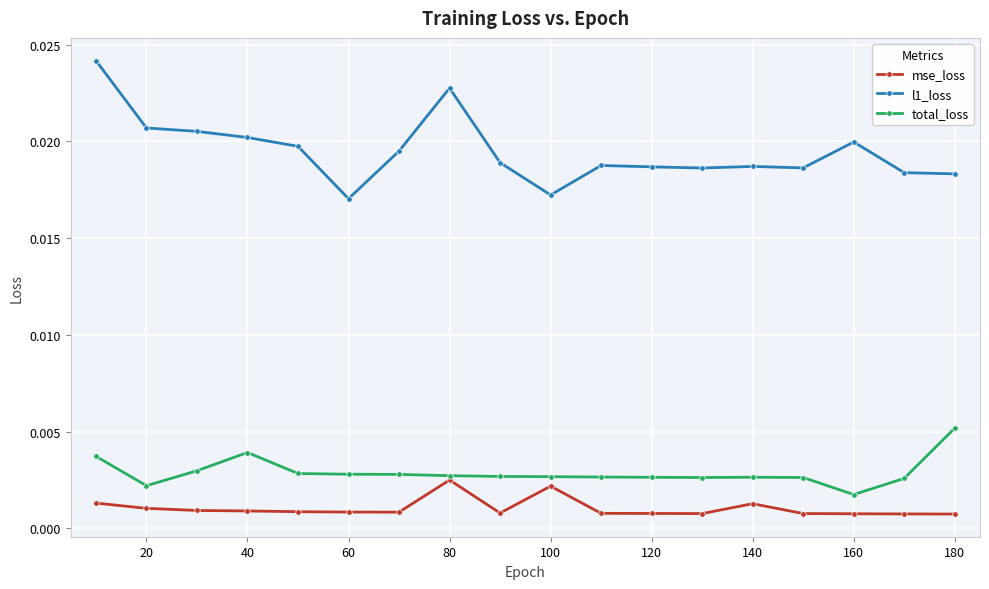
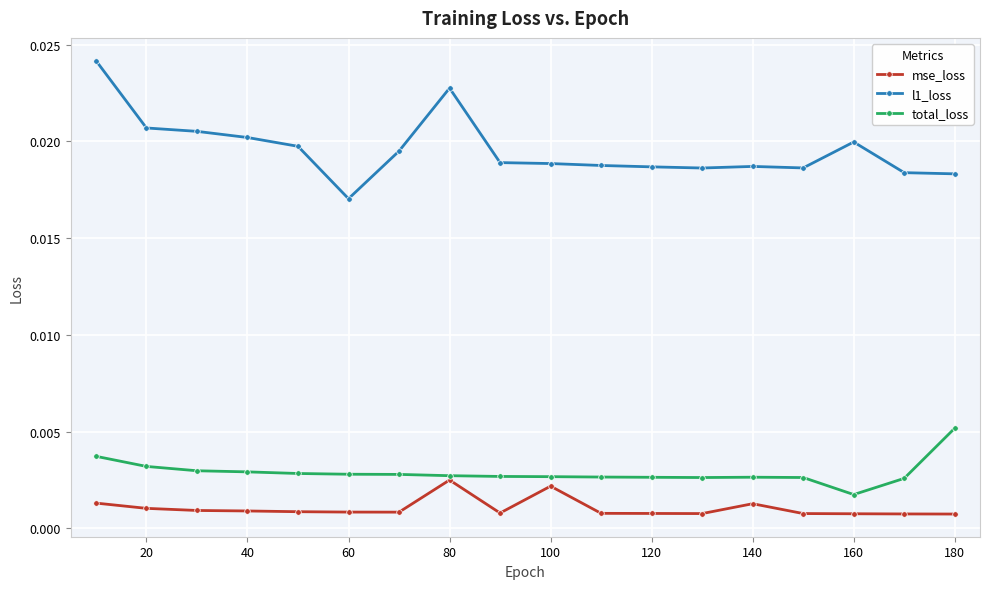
total_loss, 20: 0.0022 -> 0.0032
total_loss, 40: 0.0039 -> 0.0029
l1_loss, 100: 0.0172 -> 0.0189
